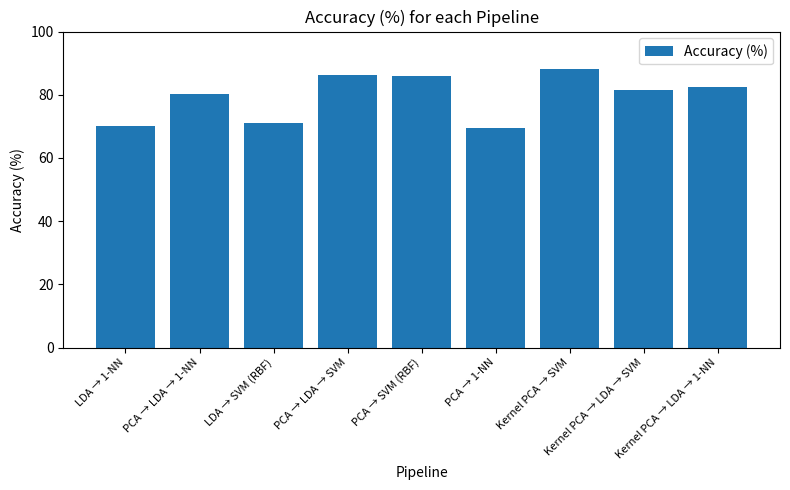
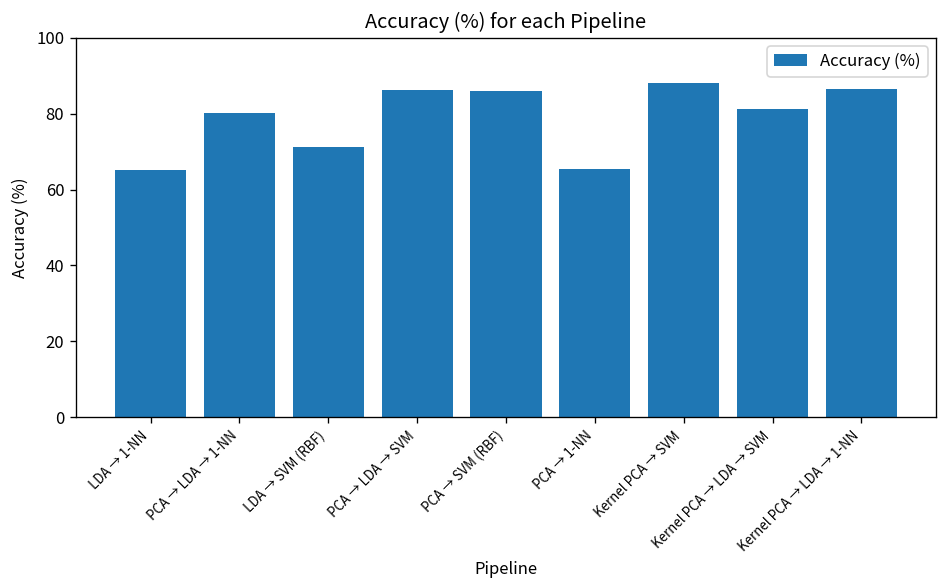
LDA → 1-NN: 70 -> 65
PCA → 1-NN: 70 -> 66
Kernel PCA → LDA → 1-NN: 83 -> 87
